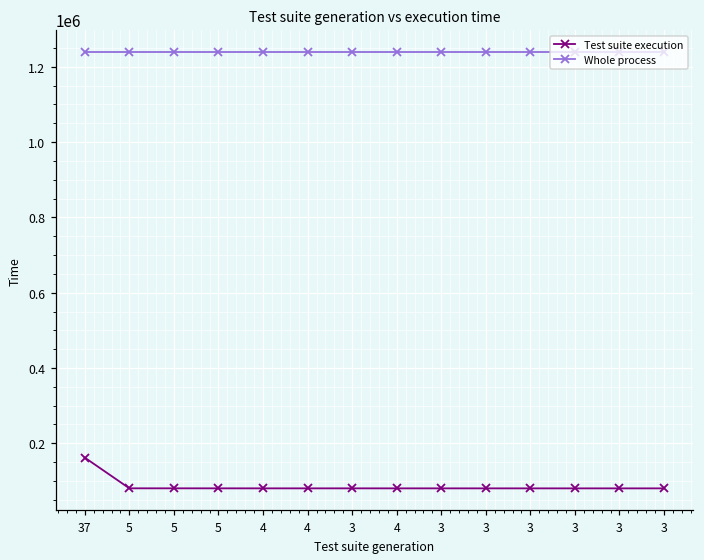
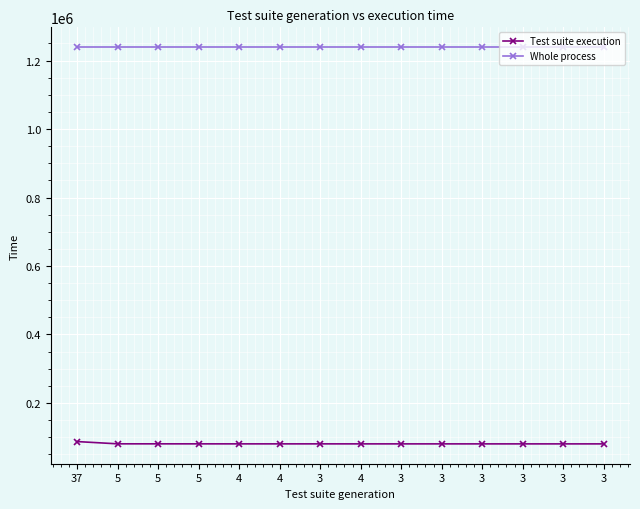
Test suite execution, 37: 160000 -> 90000
